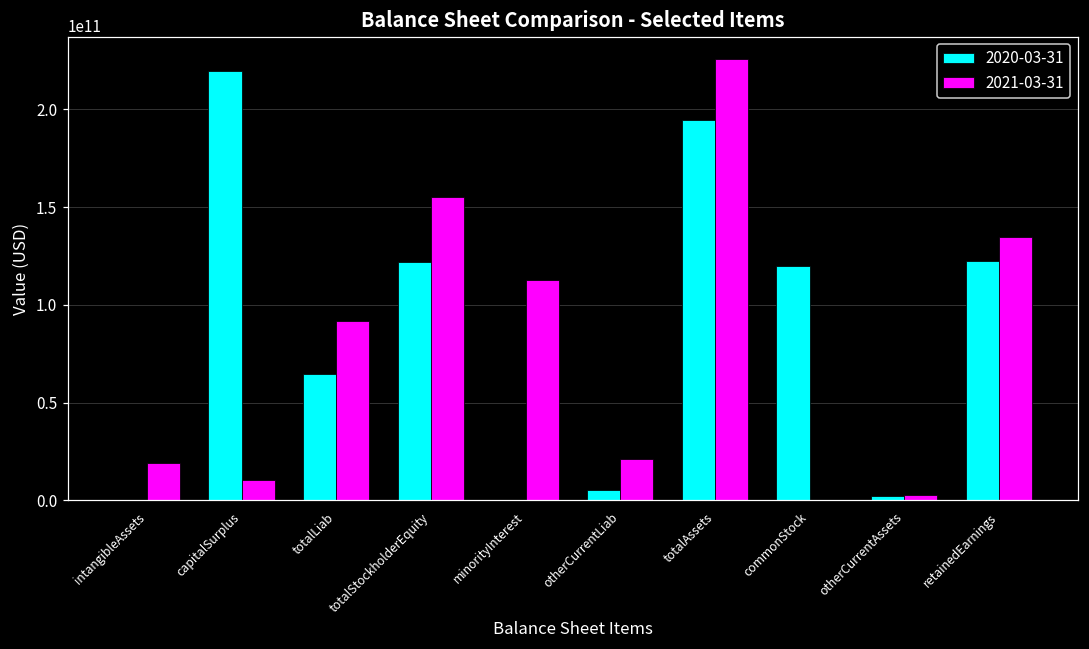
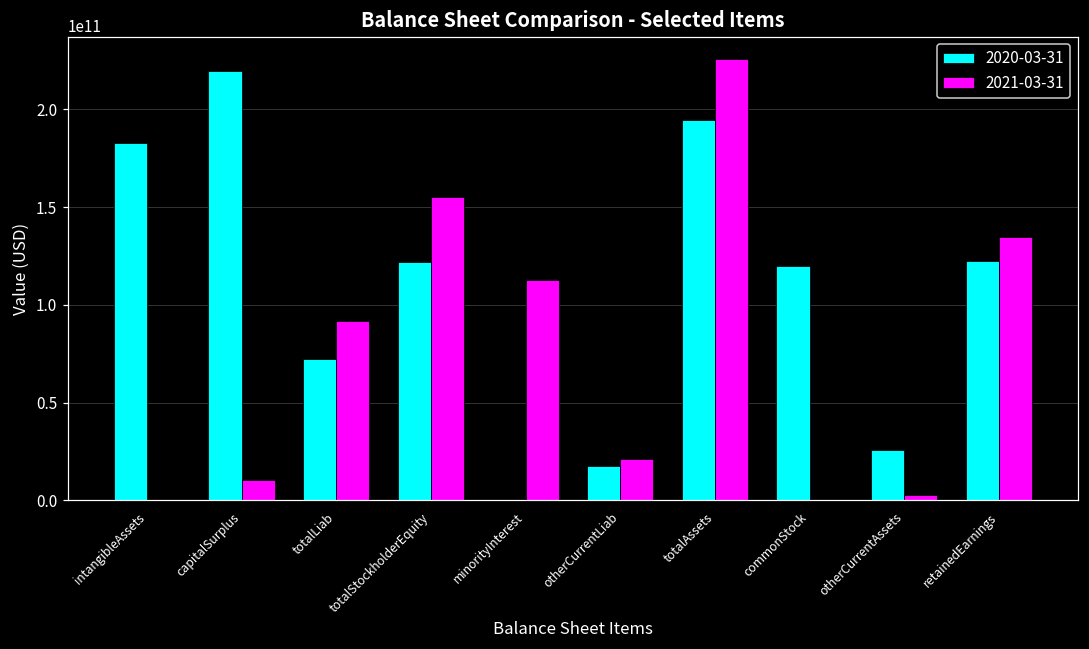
2020-03-31, intangibleAssets: 0 -> 183000000000
2021-03-31, intangibleAssets: 19000000000 -> 0
2020-03-31, totalLiab: 65000000000 -> 72000000000
2020-03-31, otherCurrentLiab: 5000000000 -> 18000000000
2020-03-31, otherCurrentAssets: 2000000000 -> 26000000000
